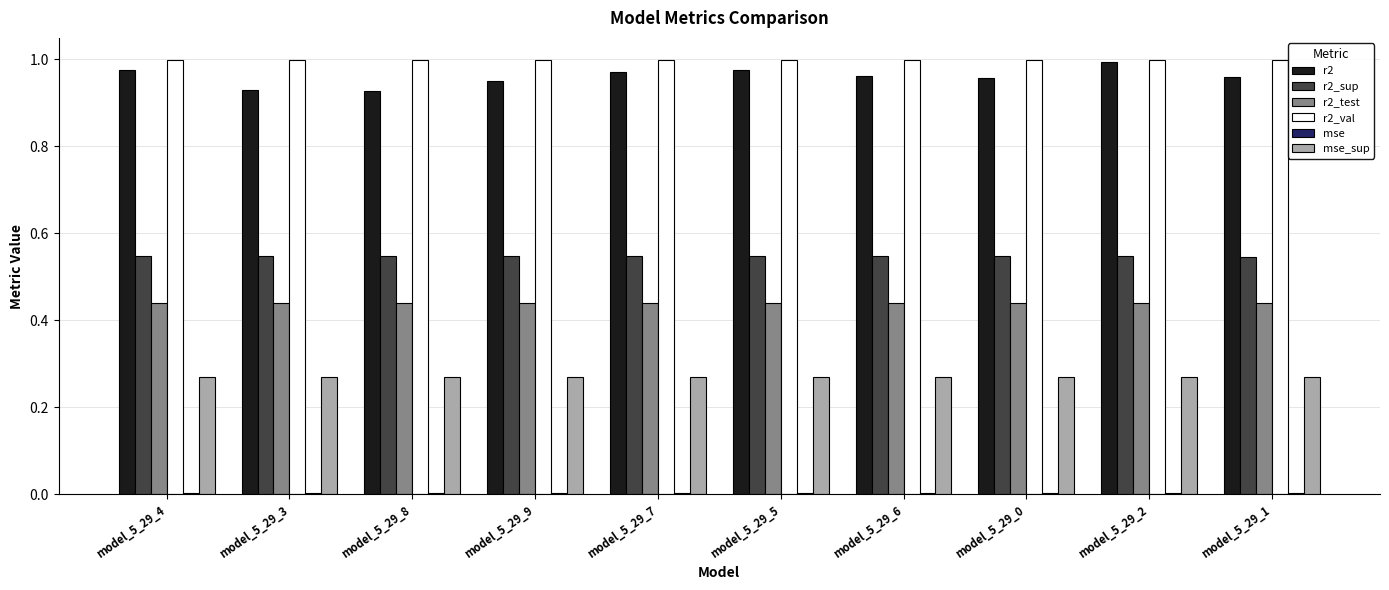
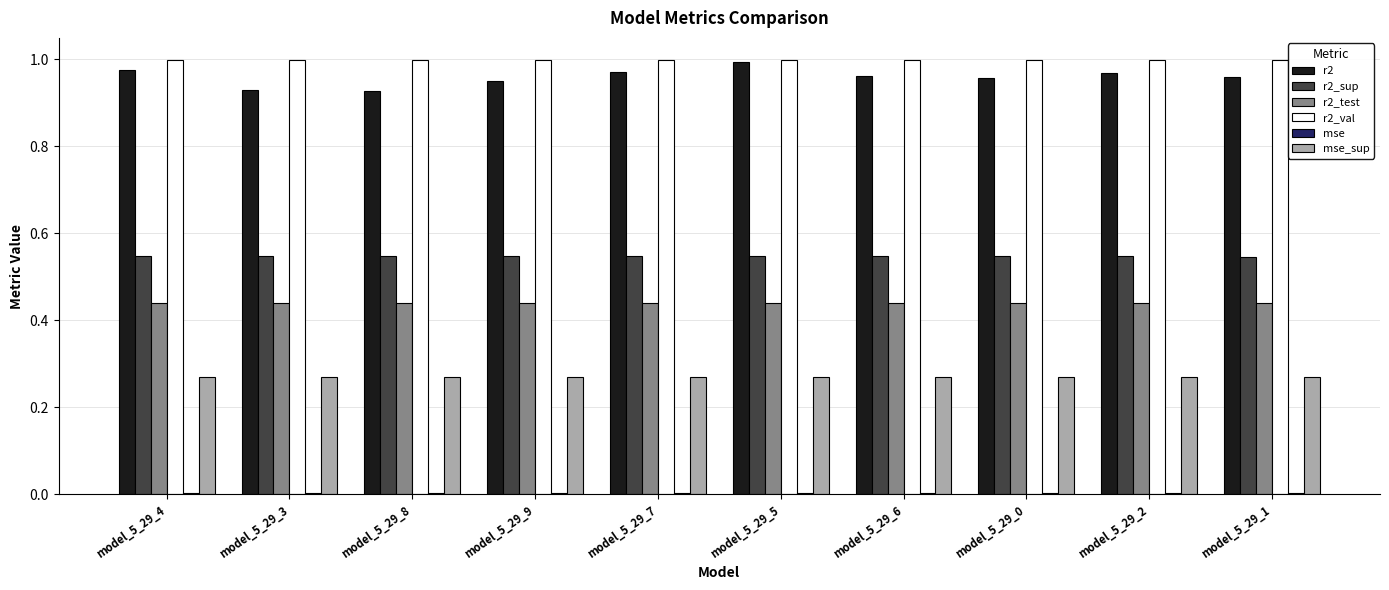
r2, model_5_29_5: 0.98 -> 0.99
r2, model_5_29_2: 0.99 -> 0.97
